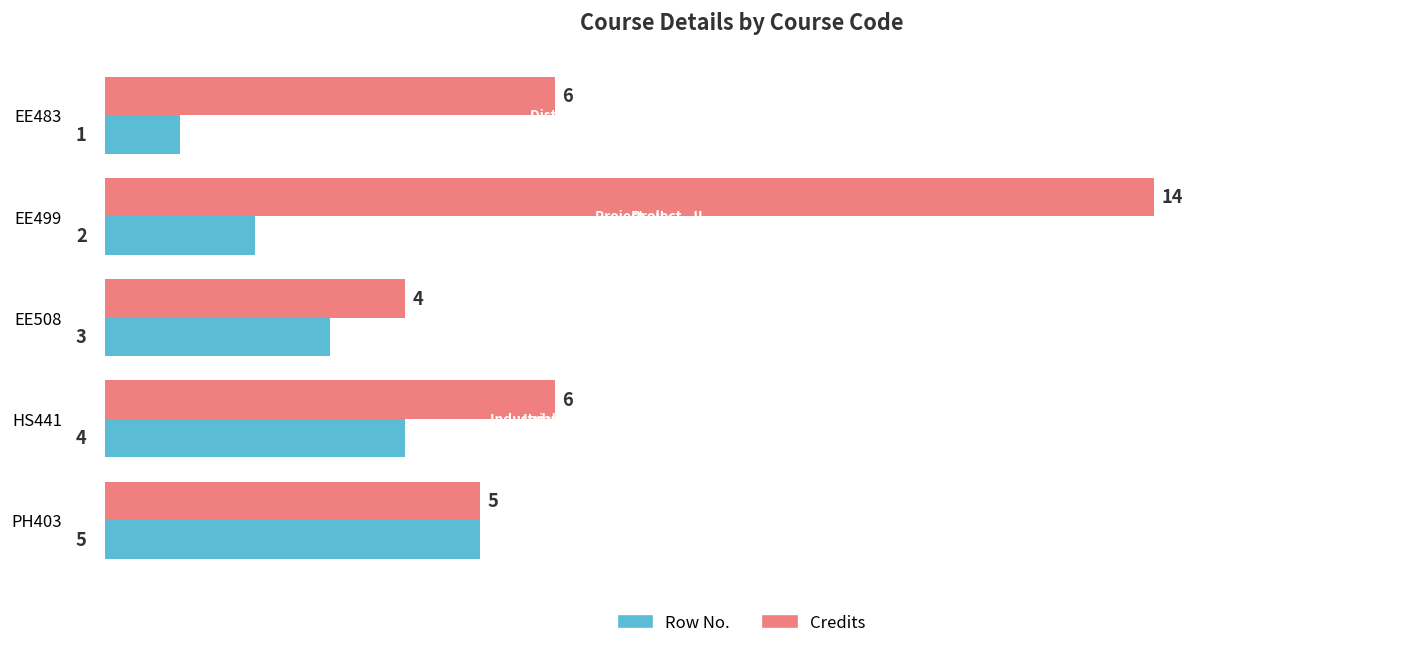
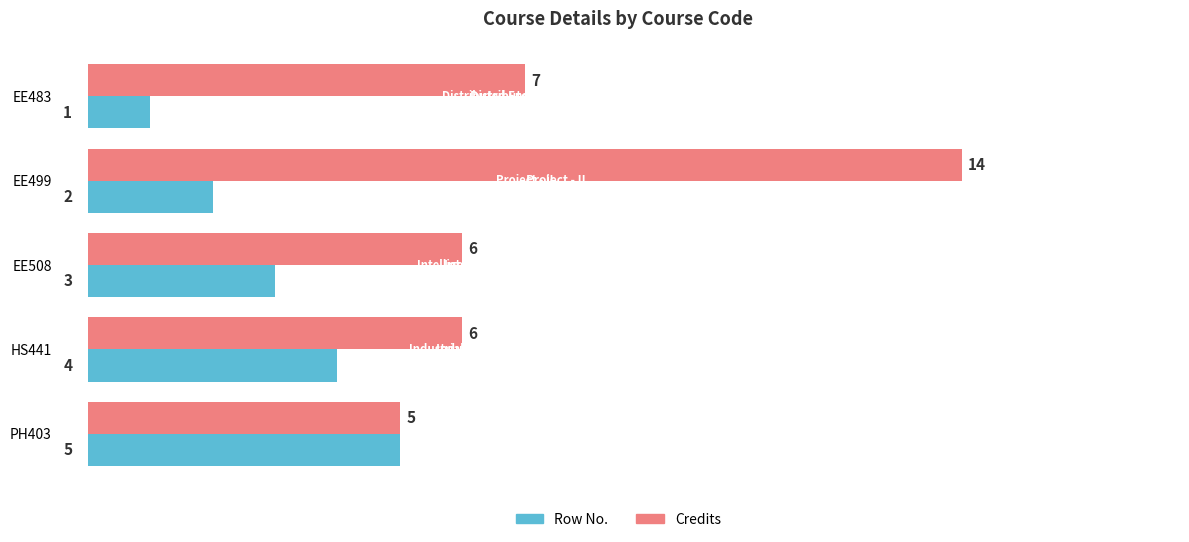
Credits, EE483: 6 -> 7
Credits, EE508: 4 -> 6
